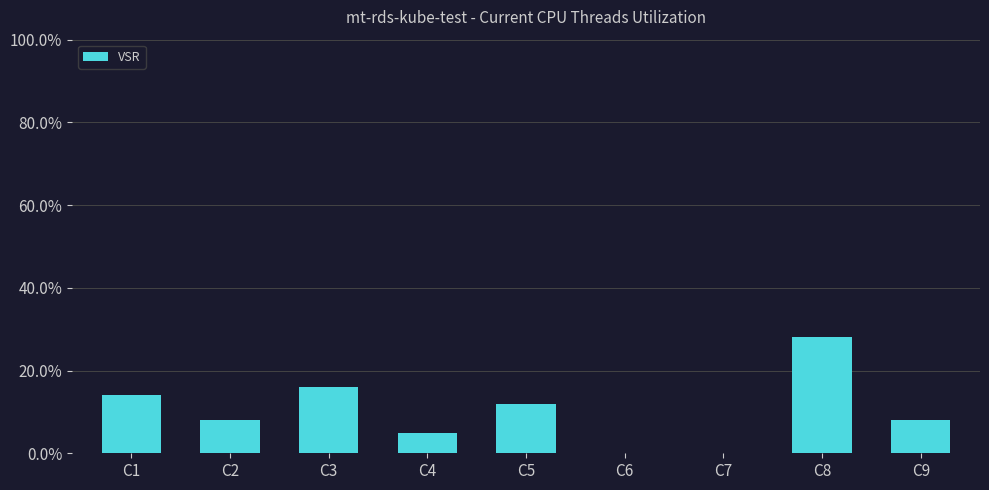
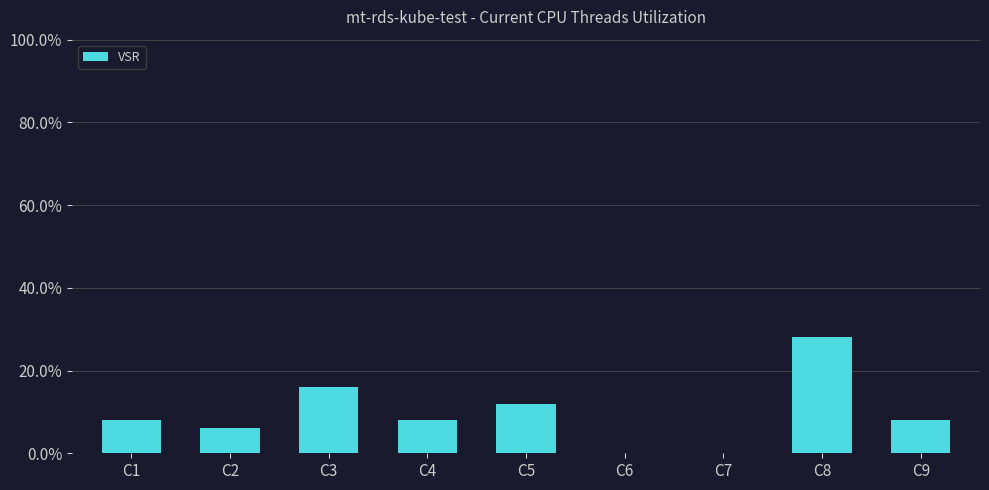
C1: 14% -> 8%
C2: 8% -> 6%
C4: 5% -> 8%
